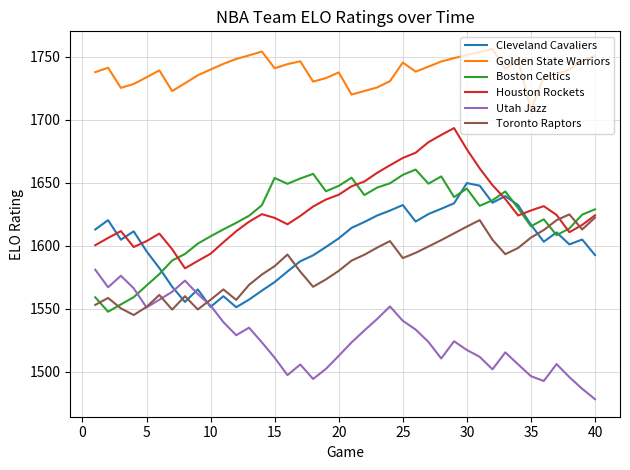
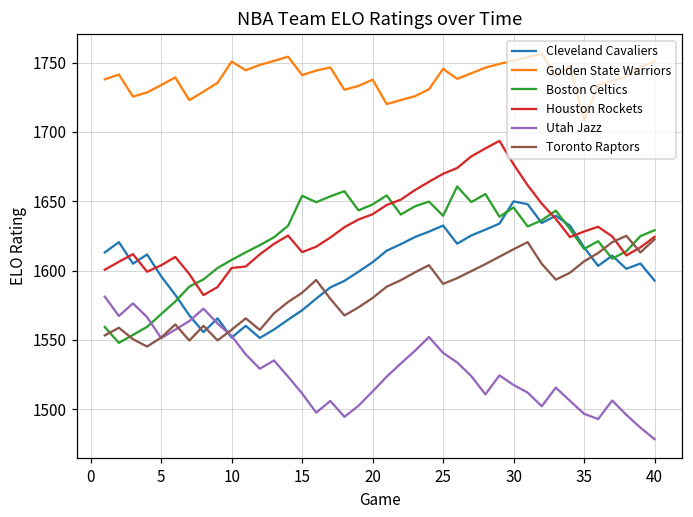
Golden State Warriors, 10: 1740 -> 1751
Houston Rockets, 10: 1594 -> 1602
Houston Rockets, 15: 1622 -> 1613
Boston Celtics, 25: 1656 -> 1639
